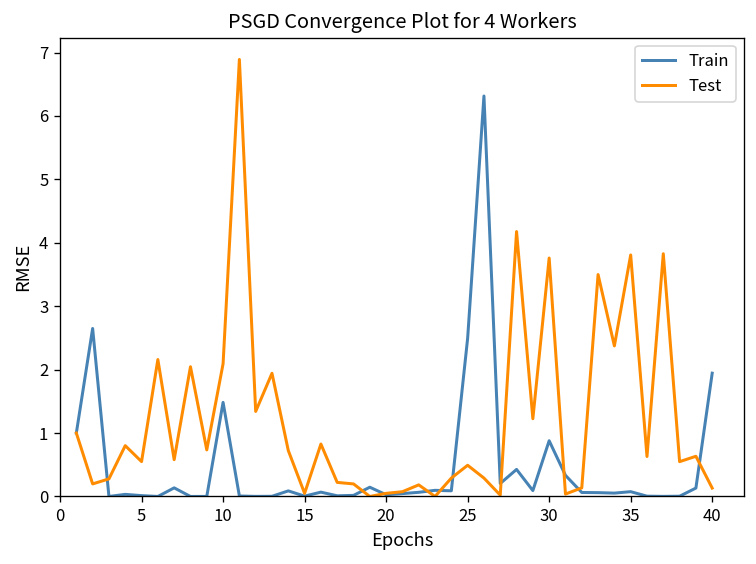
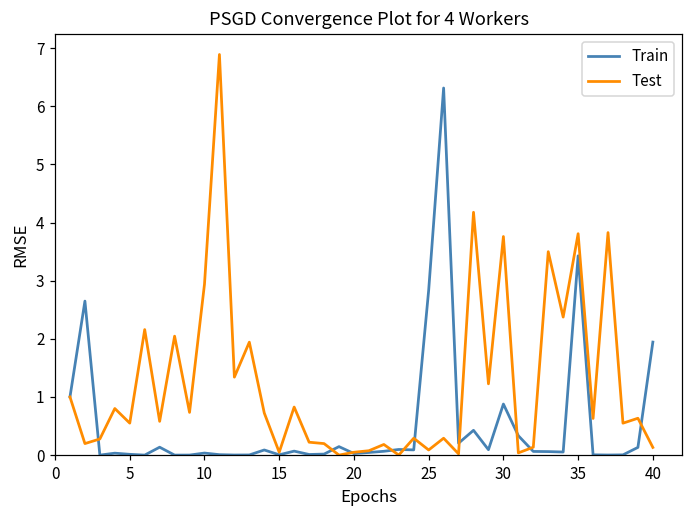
Train, 10: 1.5 -> 0.0
Test, 10: 2.1 -> 2.9
Train, 25: 2.5 -> 2.8
Test, 25: 0.5 -> 0.1
Train, 35: 0.1 -> 3.4
